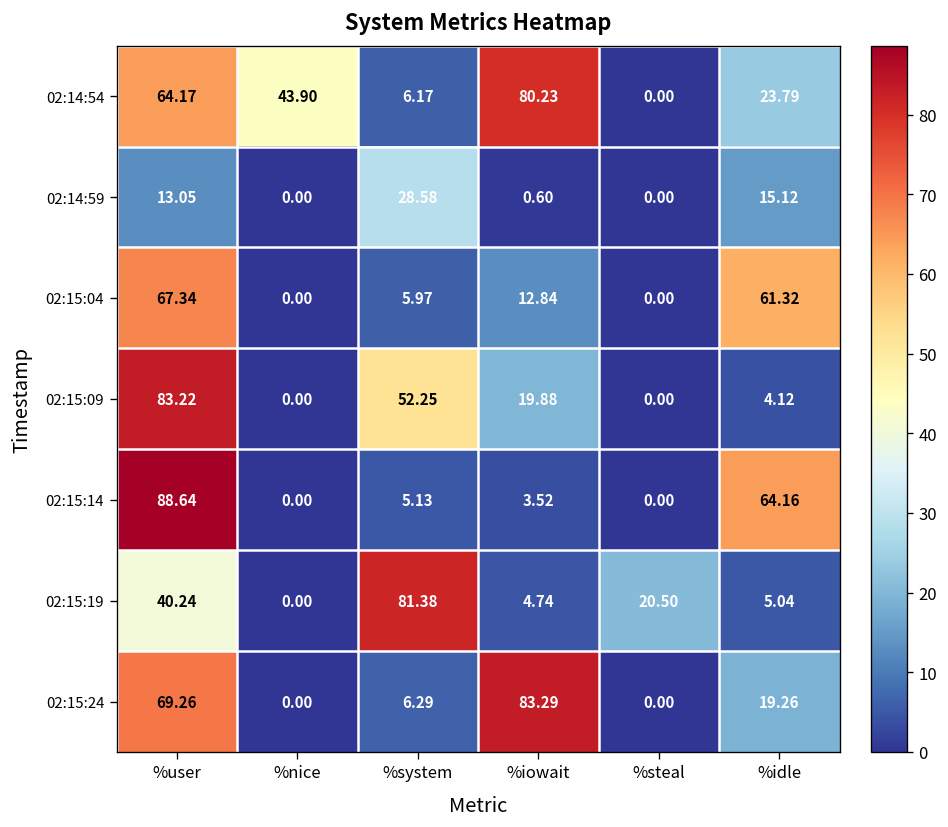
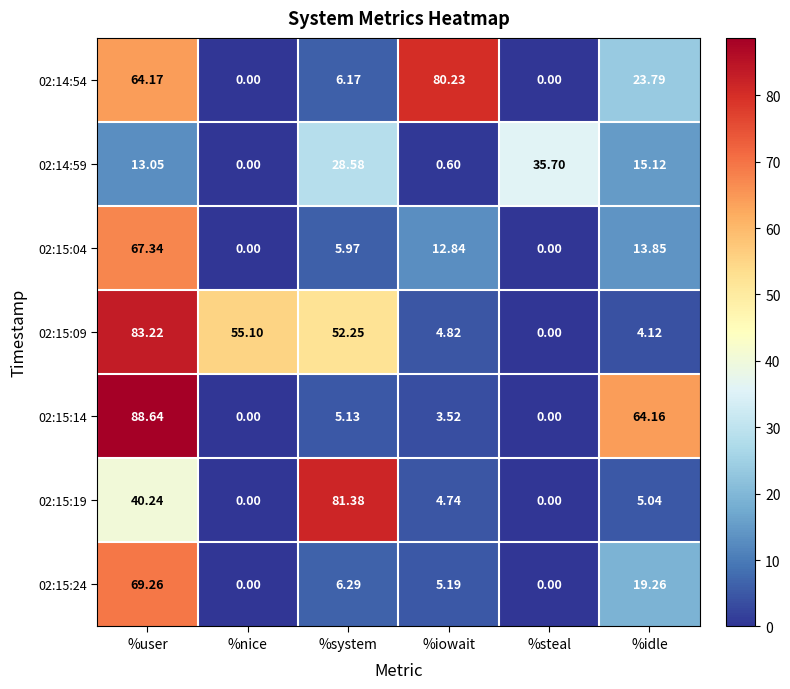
02:14:54, %nice: 43.90 -> 0.00
02:14:59, %steal: 0.00 -> 35.70
02:15:04, %idle: 61.32 -> 13.85
02:15:09, %nice: 0.00 -> 55.10
02:15:09, %iowait: 19.88 -> 4.82
02:15:19, %steal: 20.50 -> 0.00
02:15:24, %iowait: 83.29 -> 5.19
